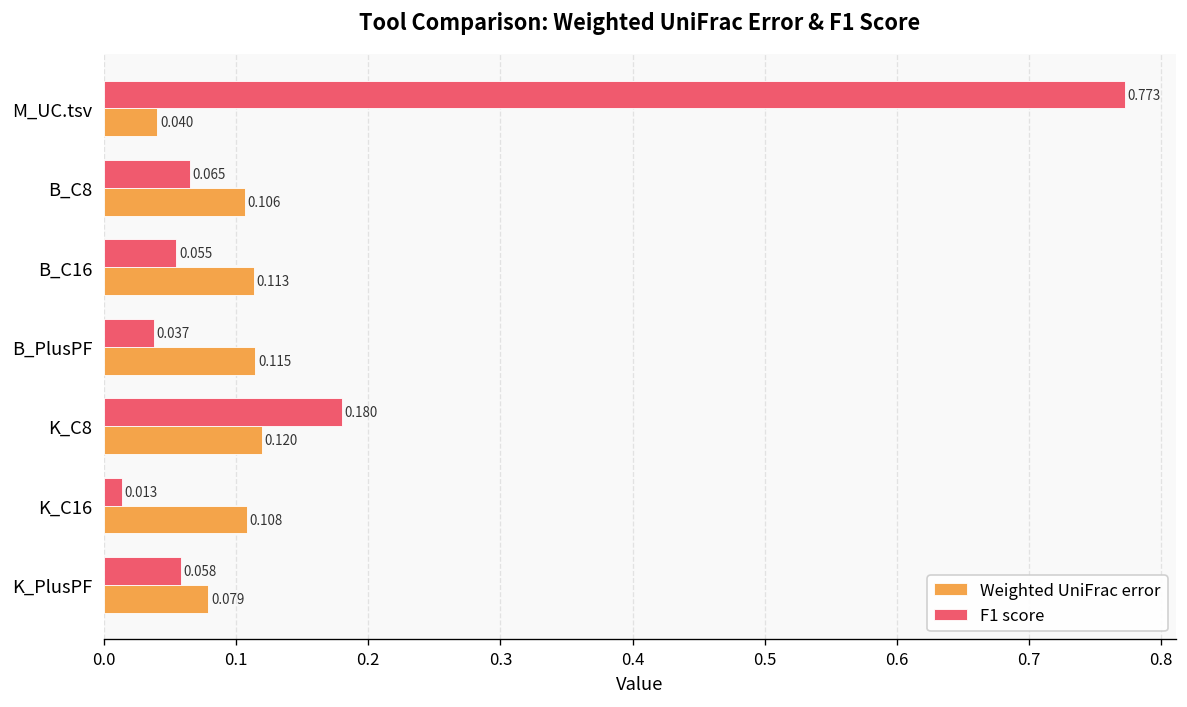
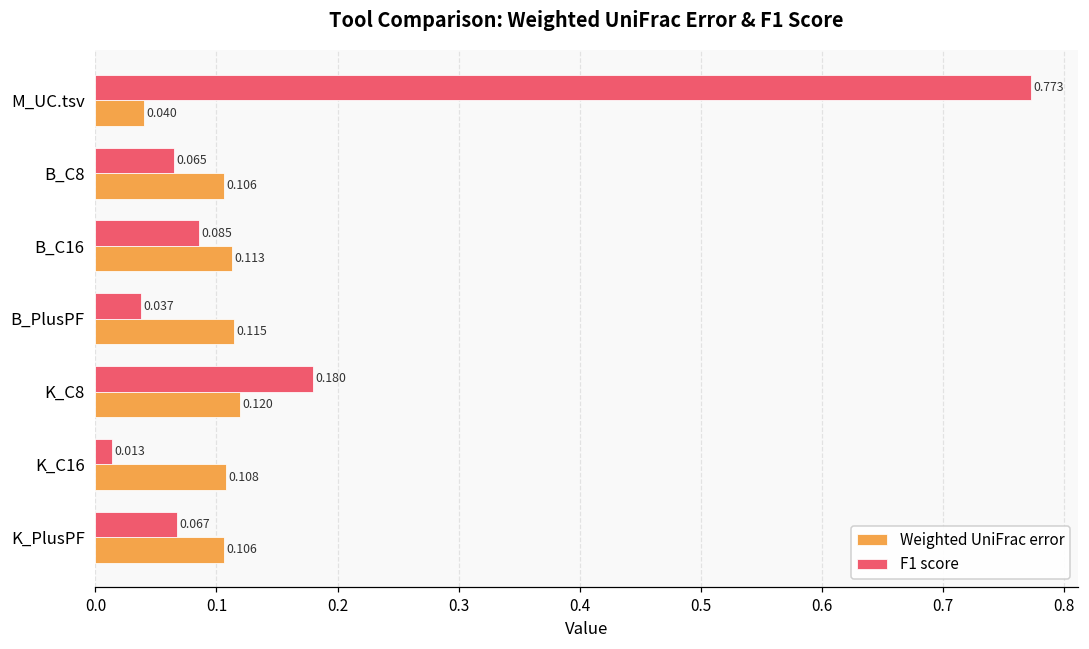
F1 score, B_C16: 0.055 -> 0.085
F1 score, K_PlusPF: 0.058 -> 0.067
Weighted UniFrac error, K_PlusPF: 0.079 -> 0.106
